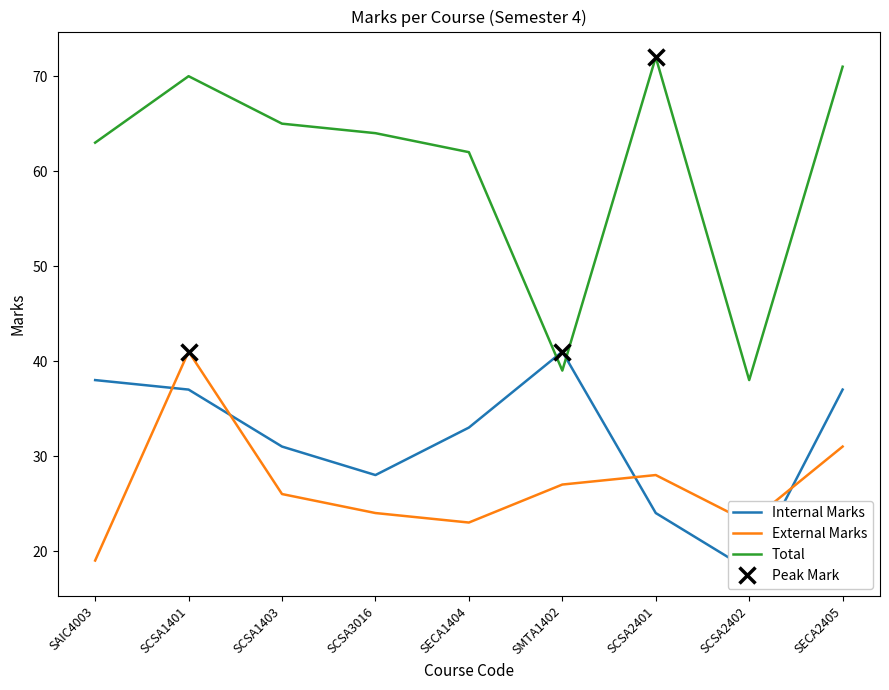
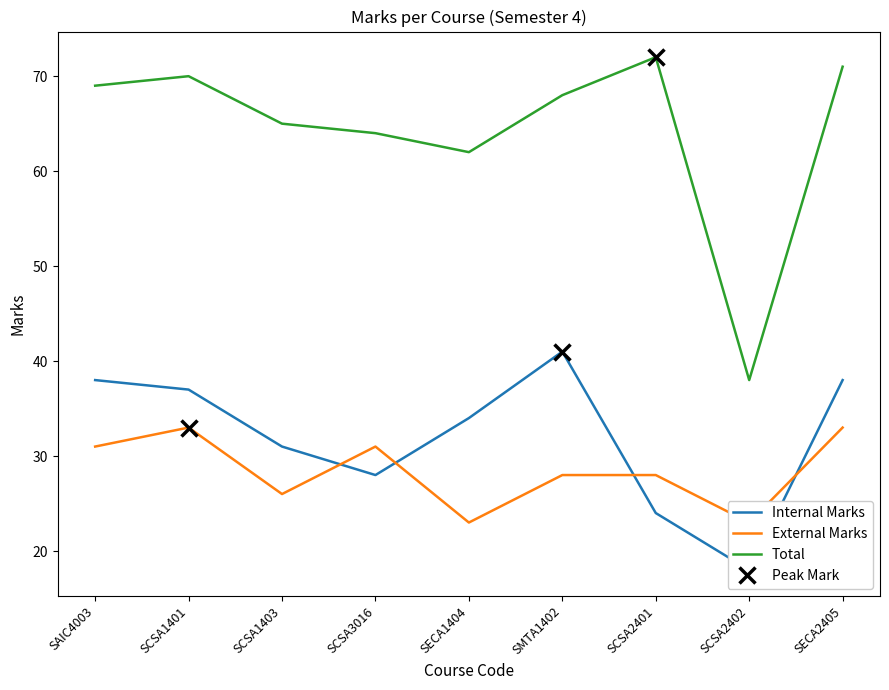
External Marks, SAIC4003: 19 -> 31
Total, SAIC4003: 63 -> 69
External Marks, SCSA1401: 41 -> 33
External Marks, SCSA3016: 24 -> 31
Internal Marks, SECA1404: 33 -> 34
External Marks, SMTA1402: 27 -> 28
Total, SMTA1402: 39 -> 68
Internal Marks, SECA2405: 37 -> 38
External Marks, SECA2405: 31 -> 33
